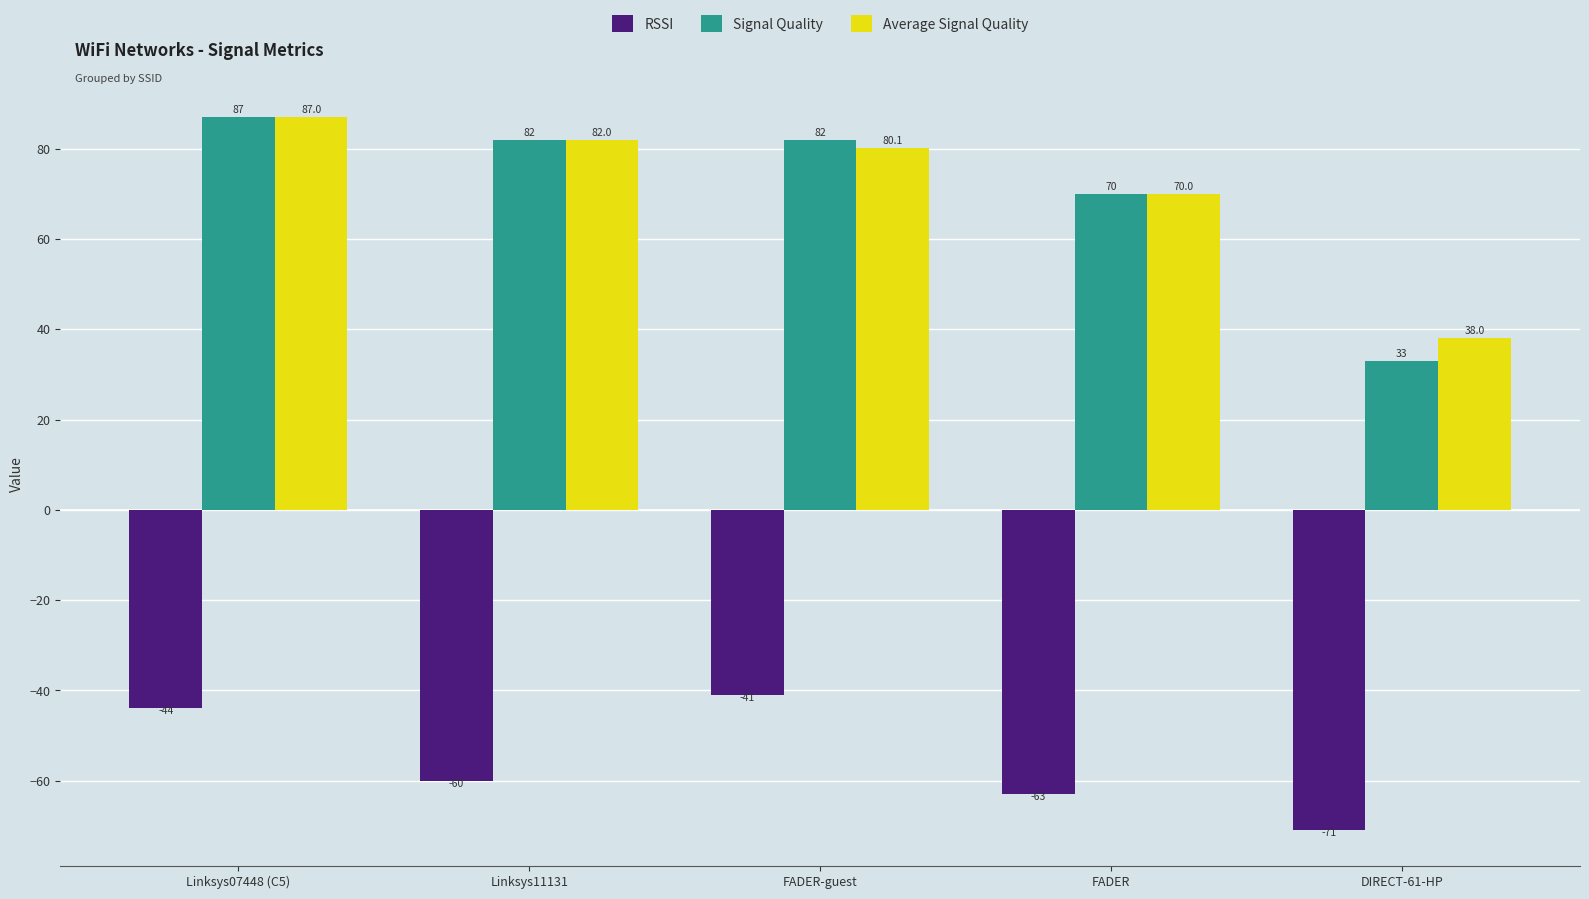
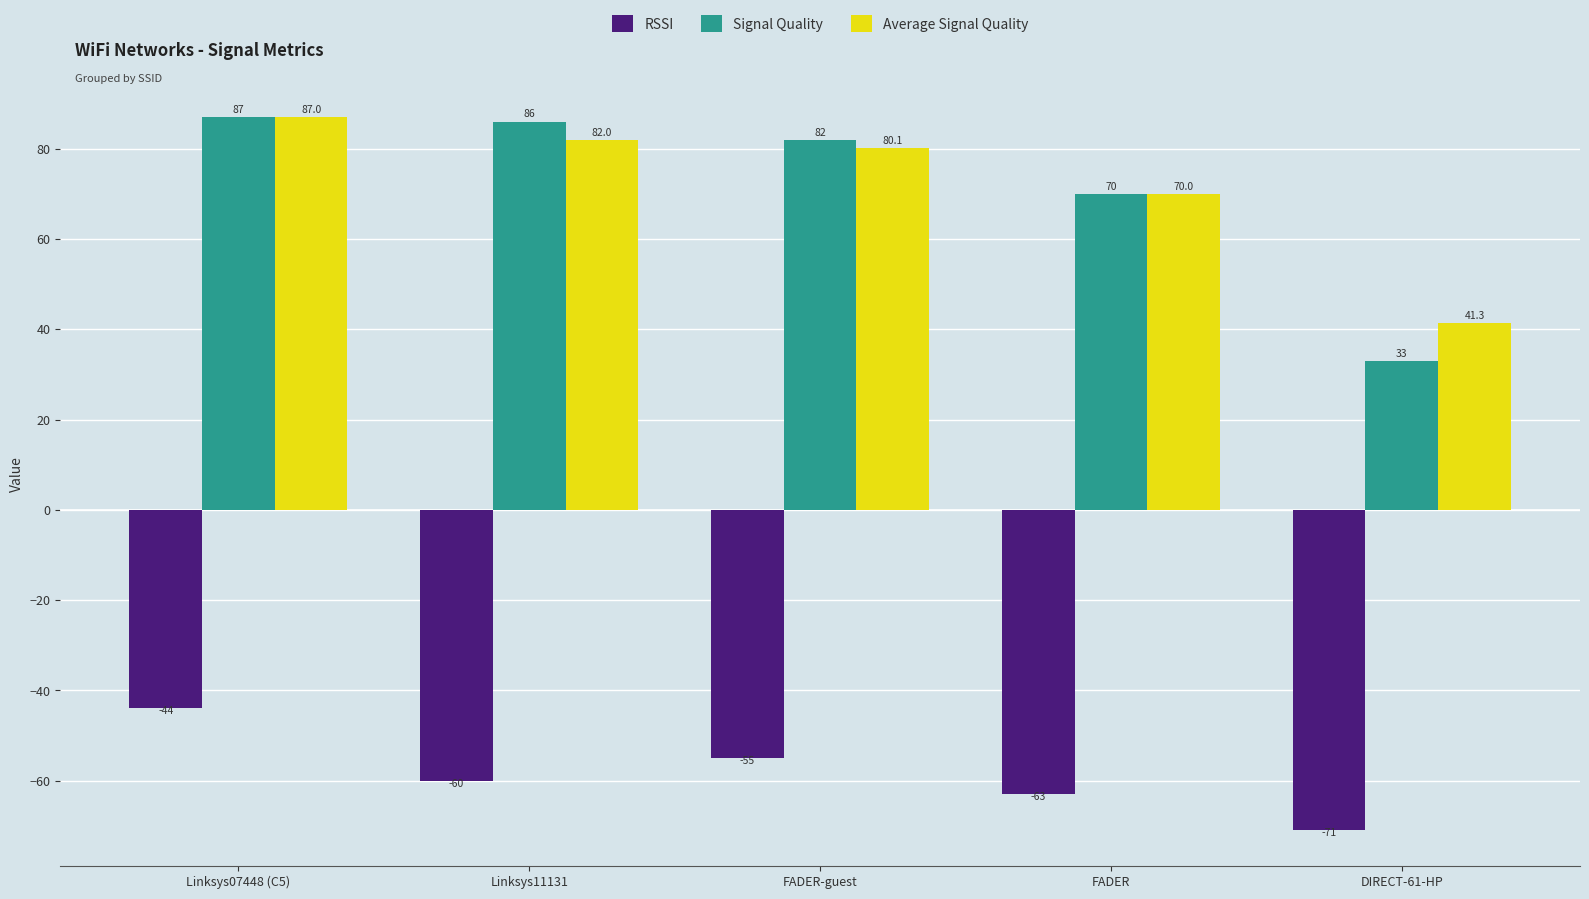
Signal Quality, Linksys11131: 82 -> 86
RSSI, FADER-guest: -41 -> -55
Average Signal Quality, DIRECT-61-HP: 38.0 -> 41.3
